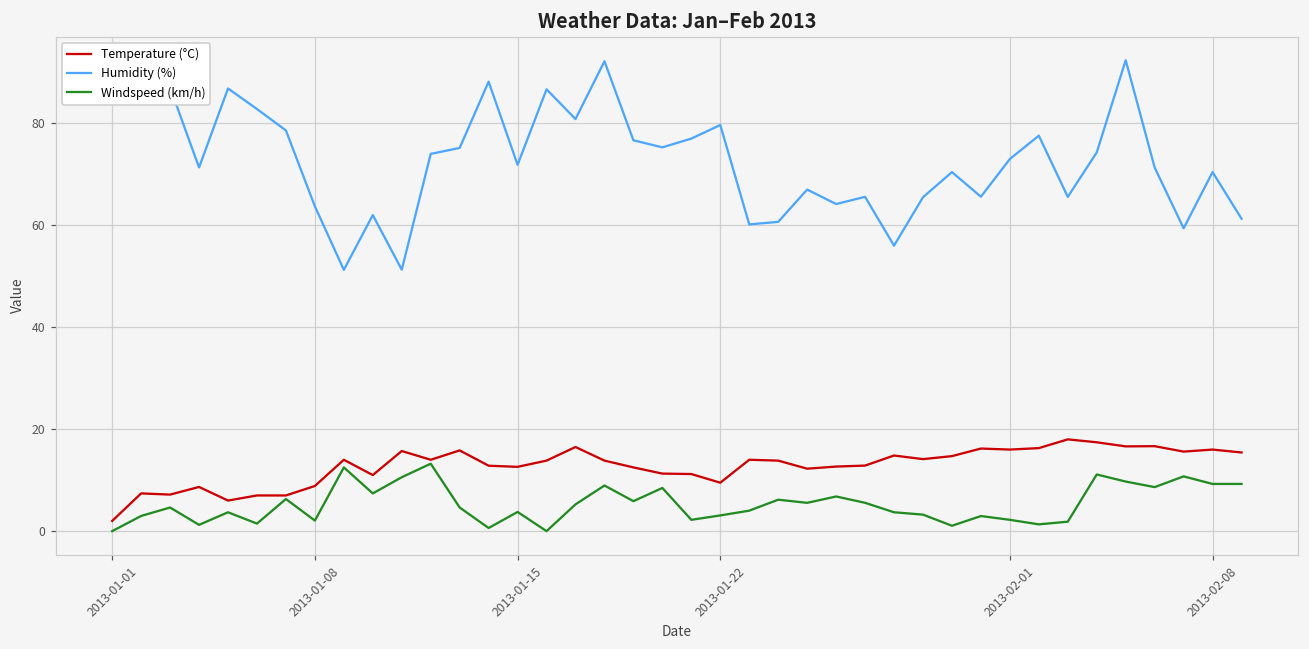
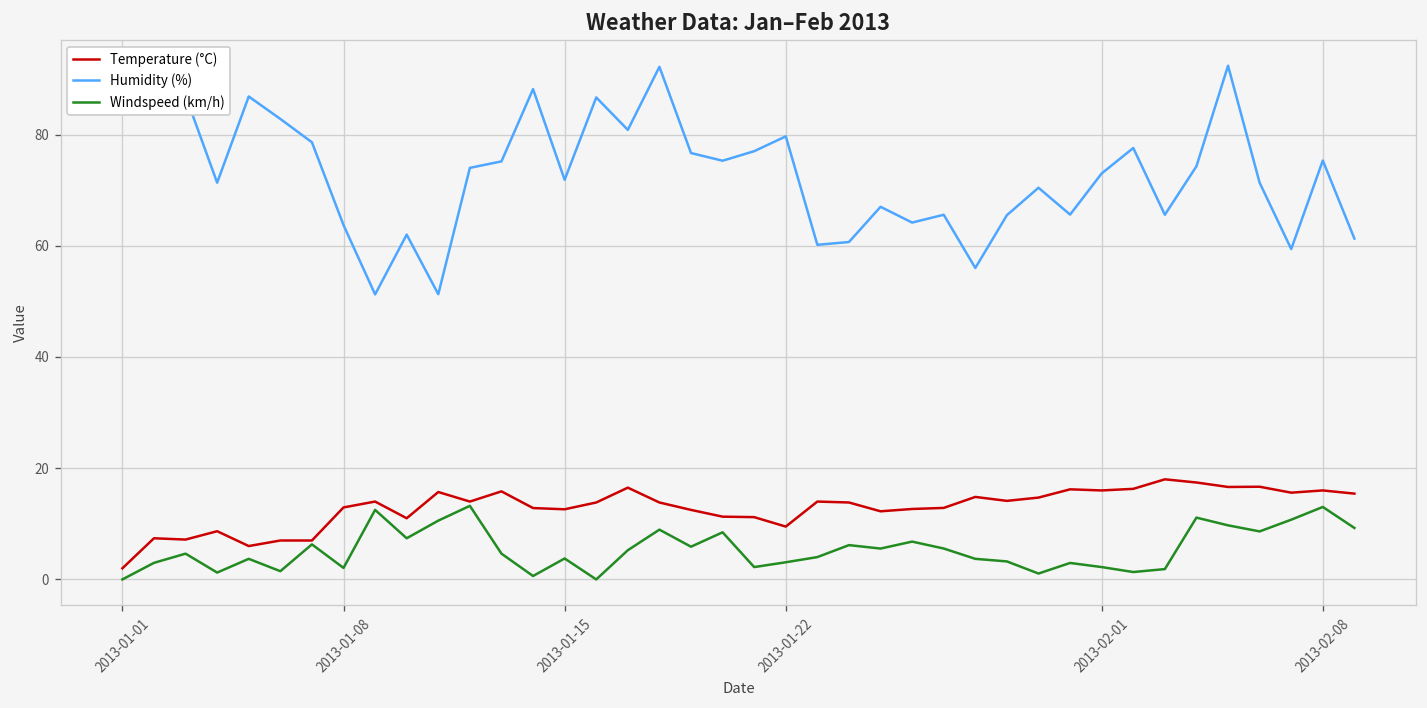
Temperature (°C), 2013-01-08: 9 -> 13
Humidity (%), 2013-02-08: 70 -> 75
Windspeed (km/h), 2013-02-08: 9 -> 13
